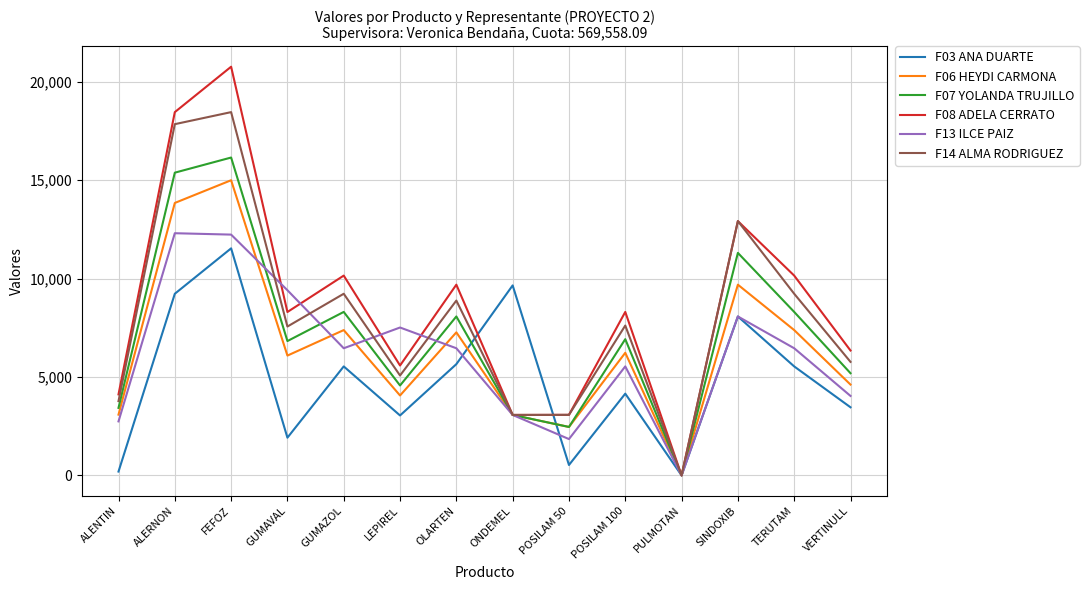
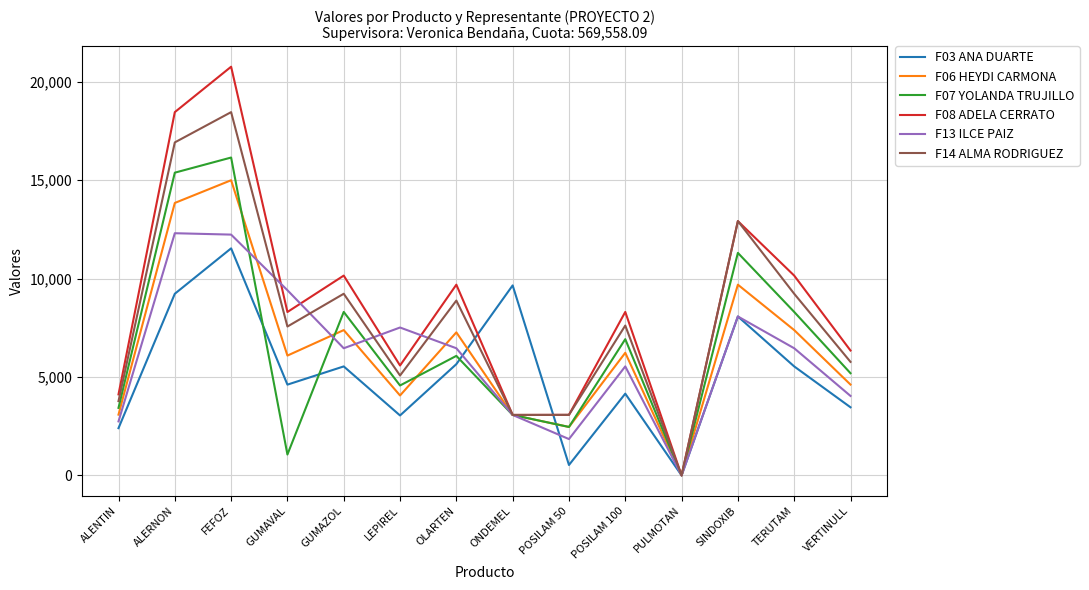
F03 ANA DUARTE, ALENTIN: 200 -> 2,400
F14 ALMA RODRIGUEZ, ALERNON: 17,800 -> 16,900
F03 ANA DUARTE, GUMAVAL: 1,900 -> 4,600
F07 YOLANDA TRUJILLO, GUMAVAL: 6,800 -> 1,100
F07 YOLANDA TRUJILLO, OLARTEN: 8,100 -> 6,100
